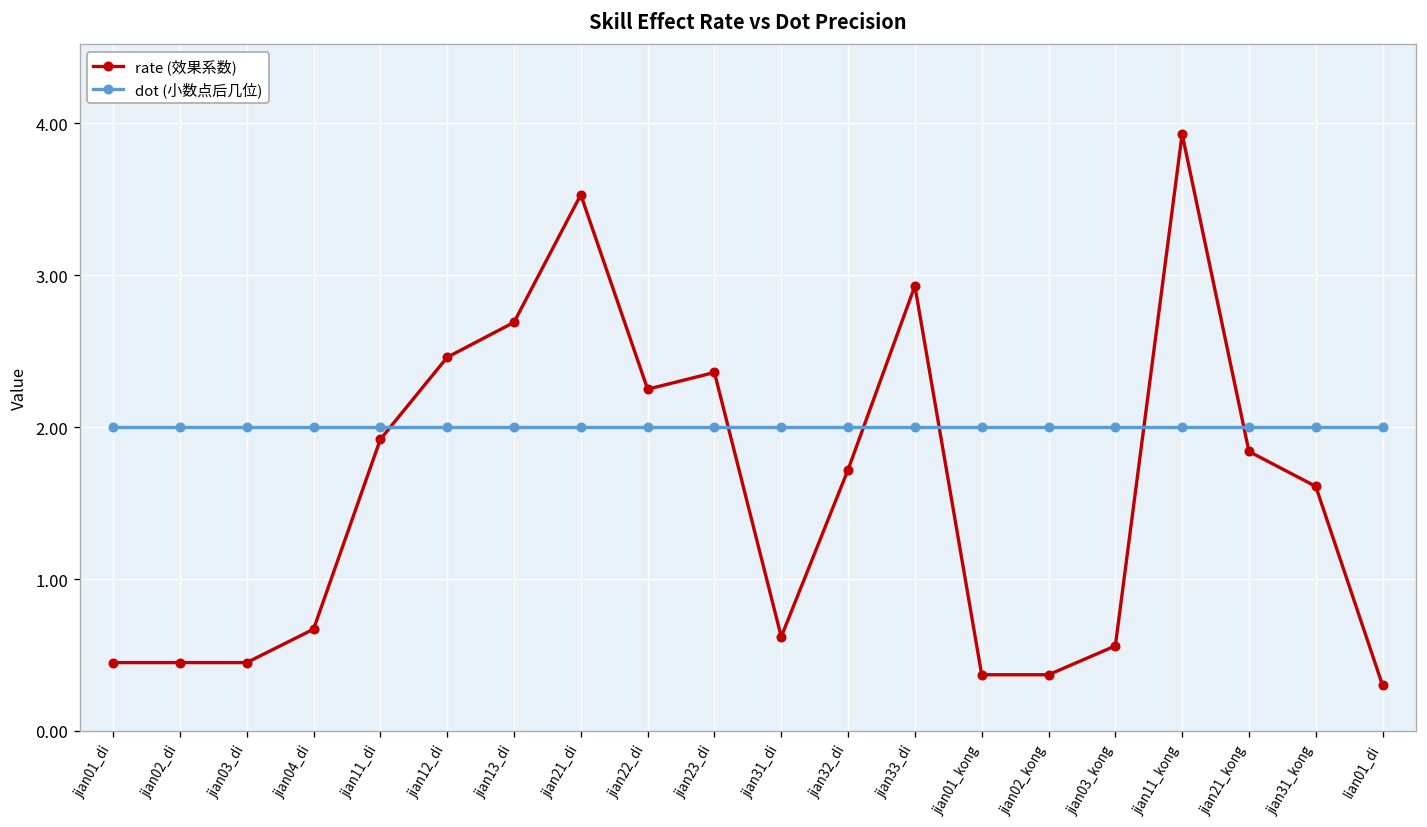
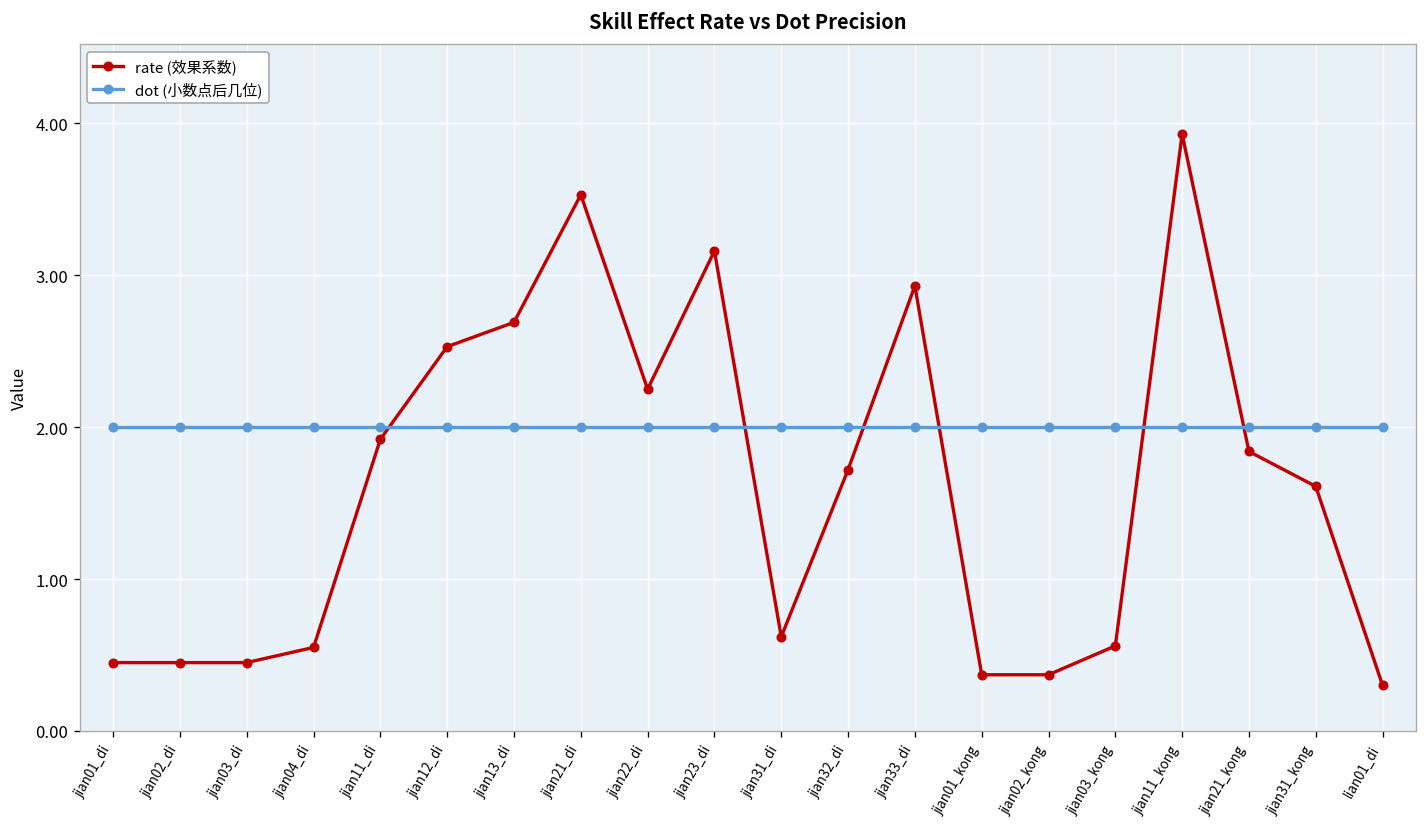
rate (效果系数), jian04_di: 0.67 -> 0.55
rate (效果系数), jian12_di: 2.46 -> 2.53
rate (效果系数), jian23_di: 2.36 -> 3.16
